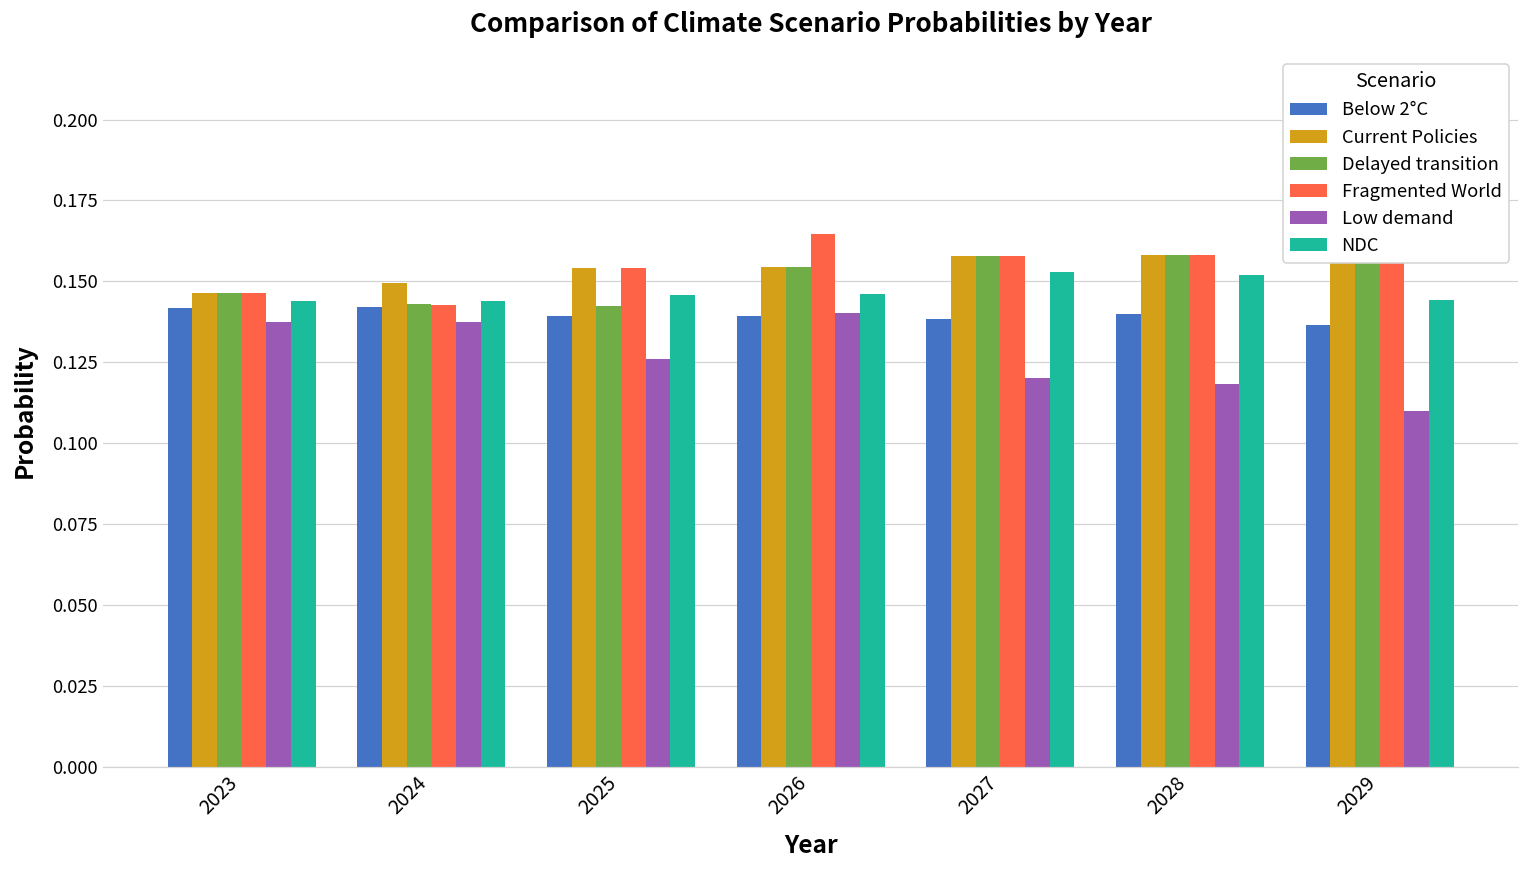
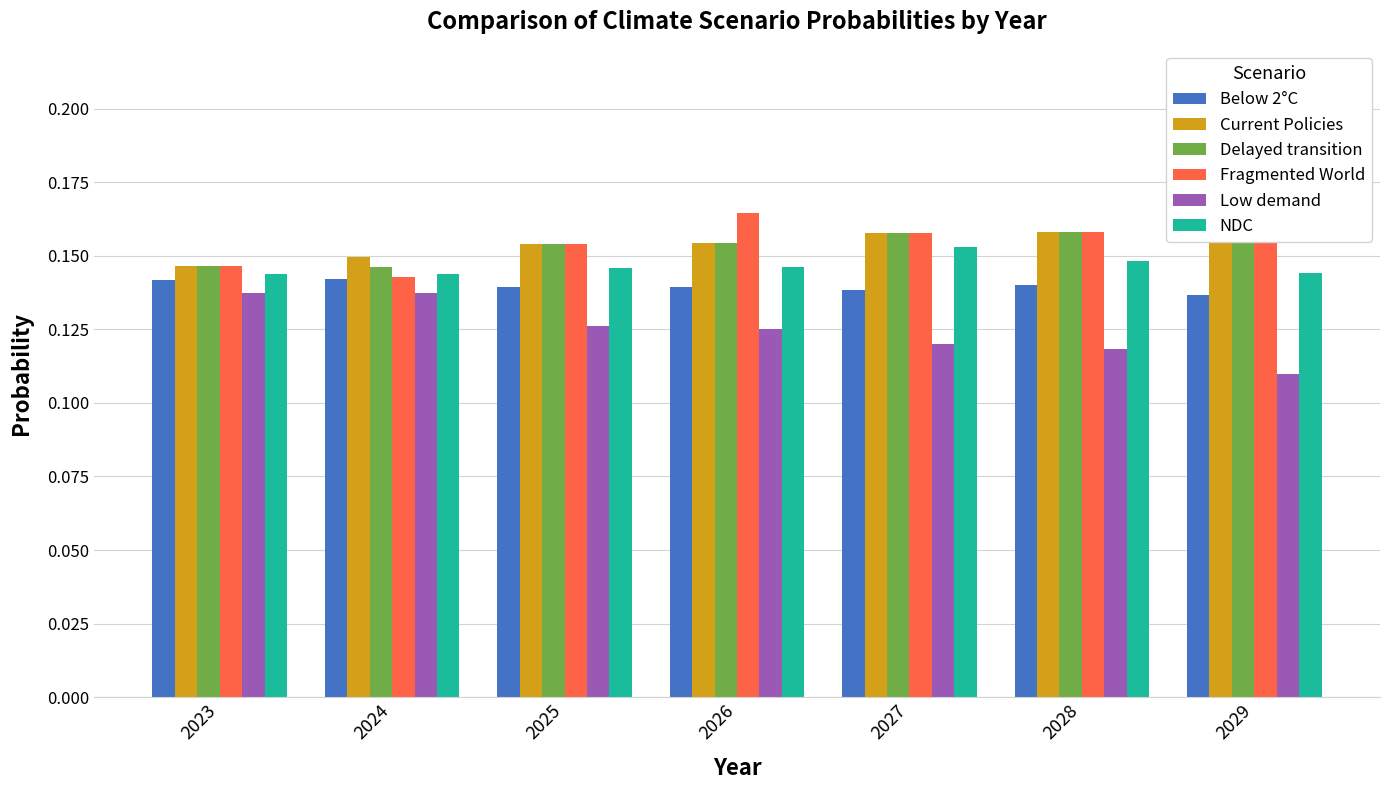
Delayed transition, 2024: 0.143 -> 0.146
Delayed transition, 2025: 0.142 -> 0.154
Low demand, 2026: 0.140 -> 0.125
NDC, 2028: 0.152 -> 0.148
